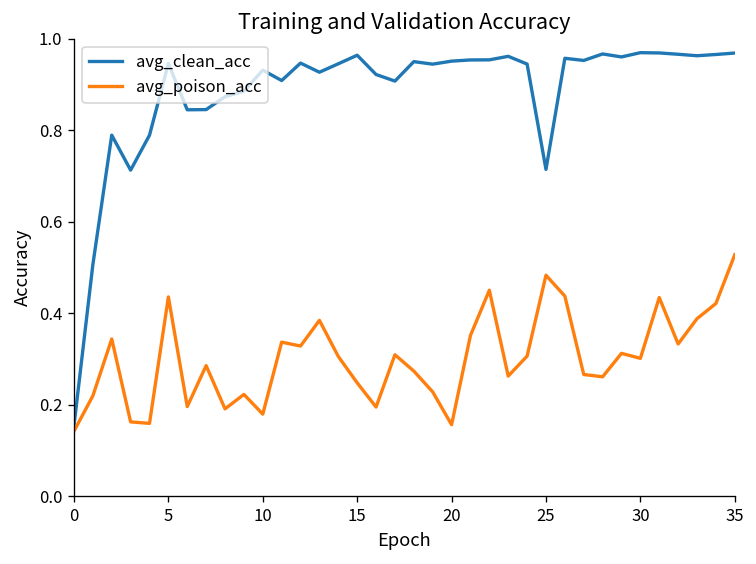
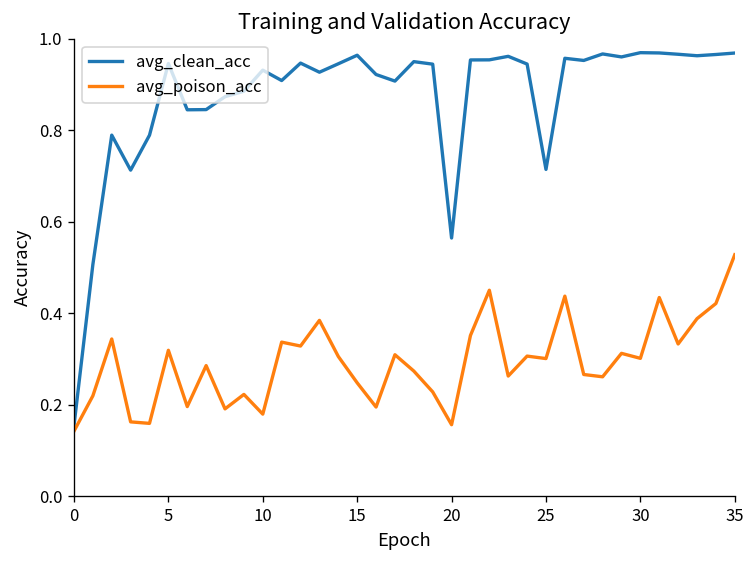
avg_poison_acc, 5: 0.44 -> 0.32
avg_clean_acc, 20: 0.95 -> 0.56
avg_poison_acc, 25: 0.48 -> 0.30
